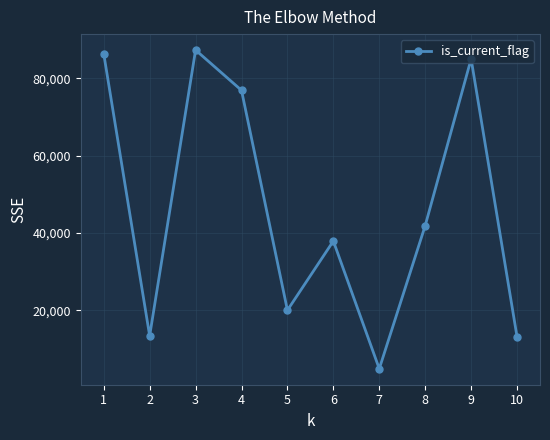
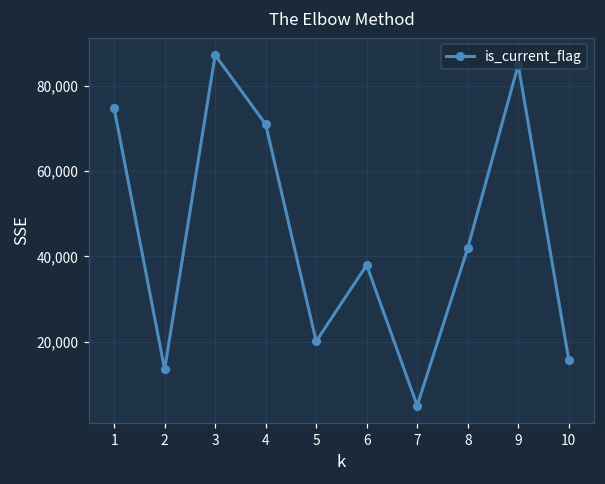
1: 86,000 -> 75,000
4: 77,000 -> 71,000
10: 13,000 -> 16,000
